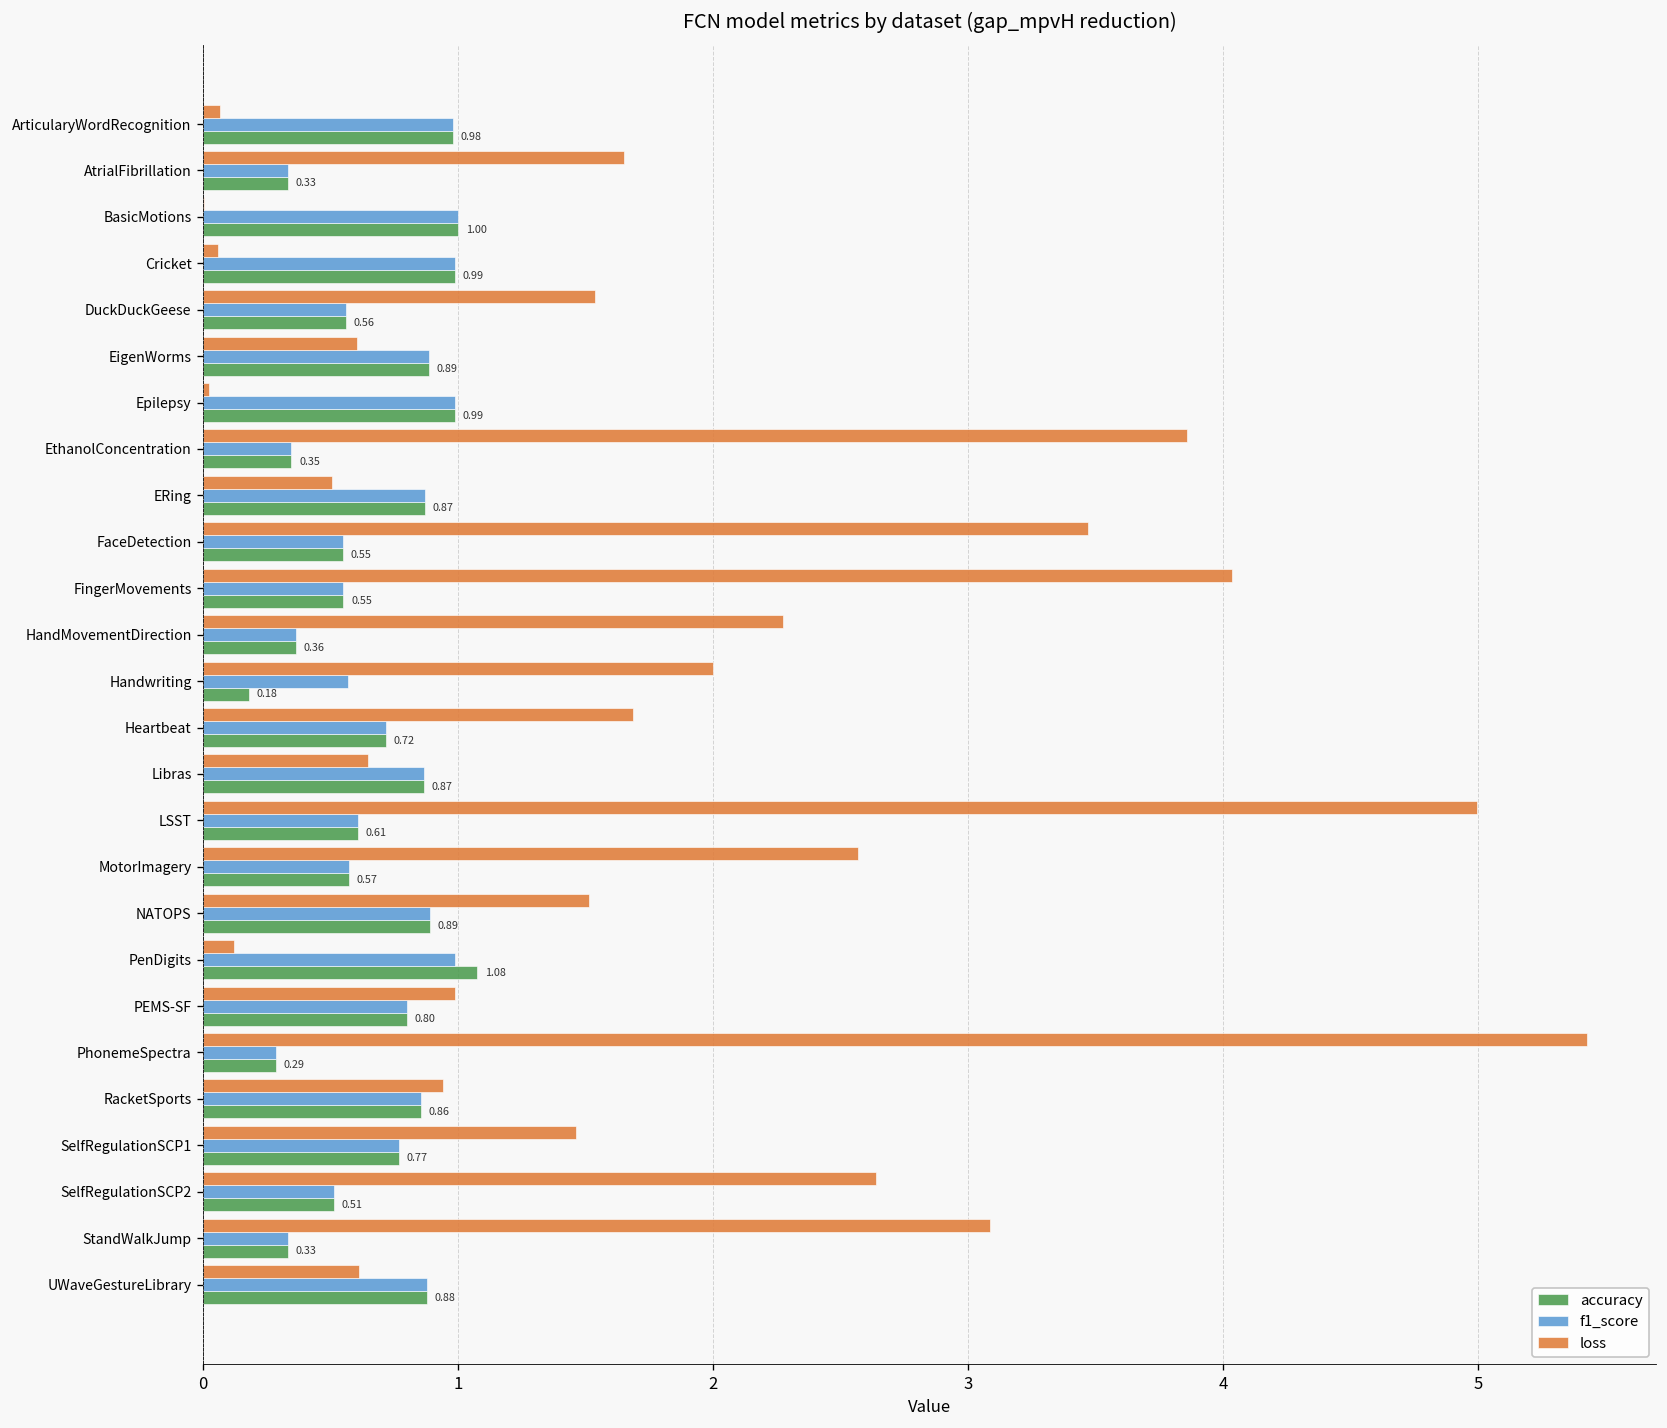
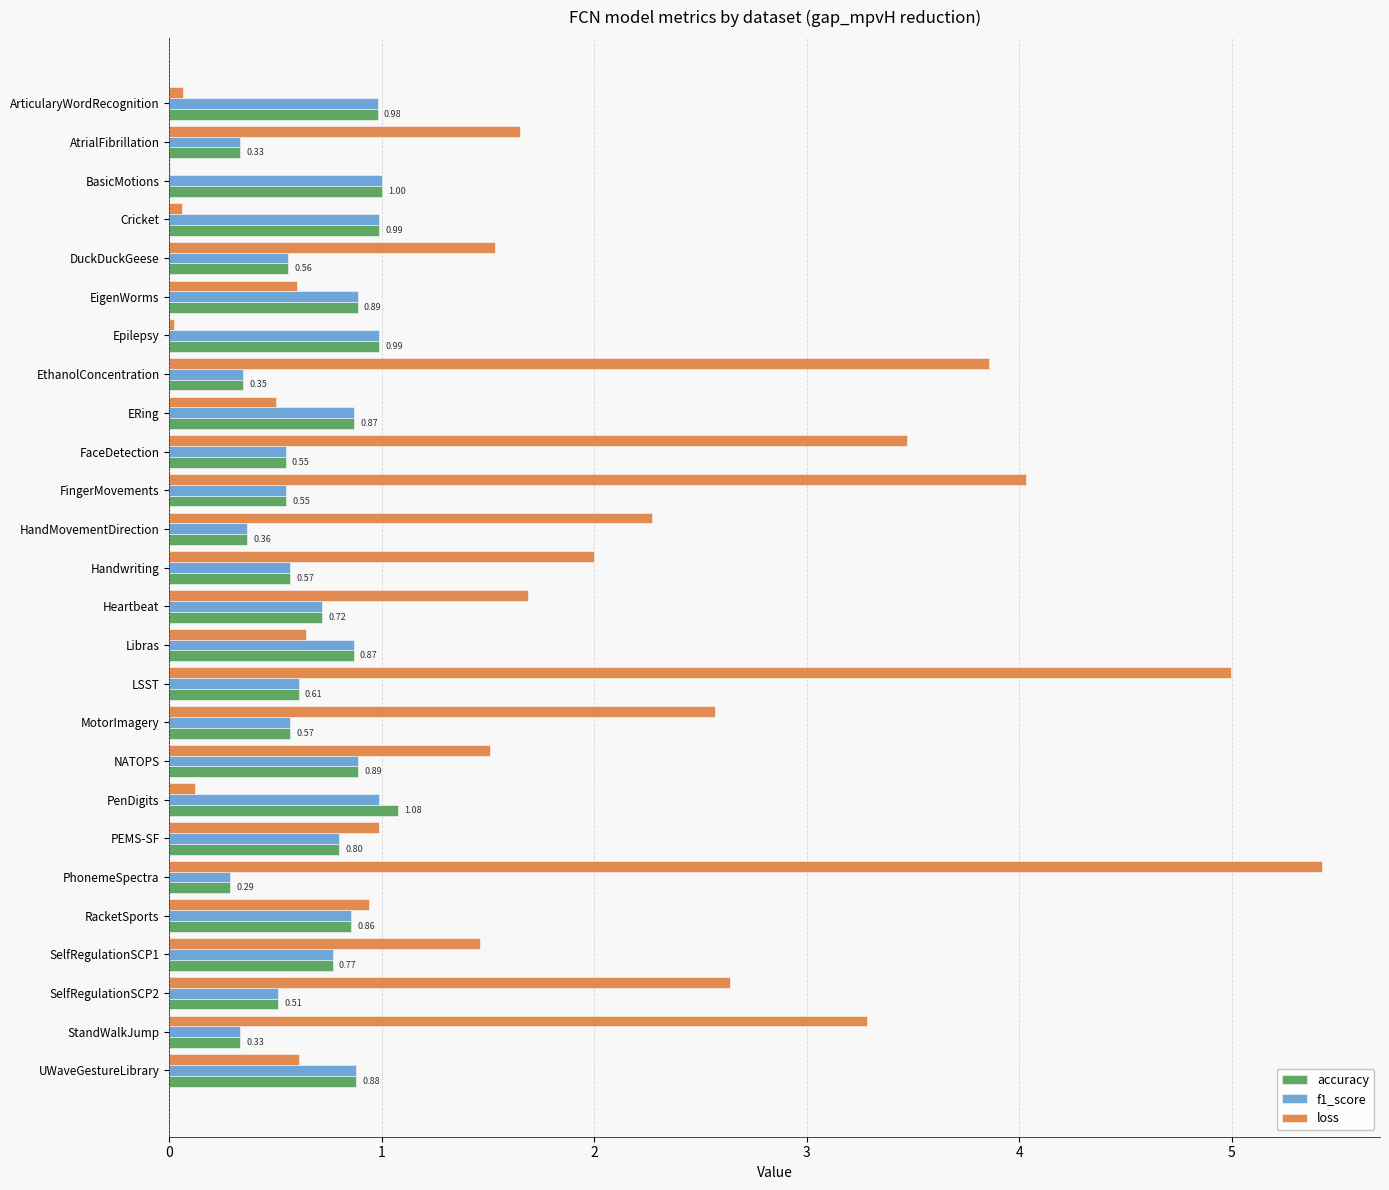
accuracy, Handwriting: 0.18 -> 0.57
loss, StandWalkJump: 3.09 -> 3.28
